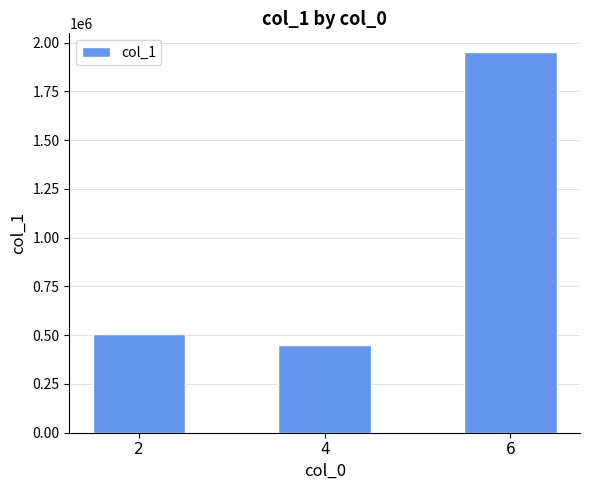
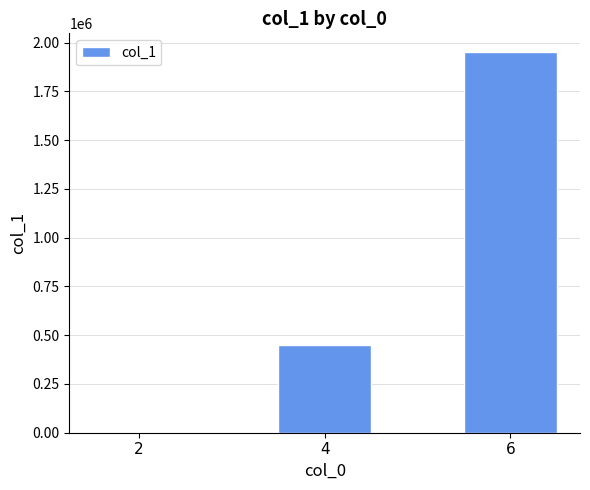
2: 510000 -> 0
